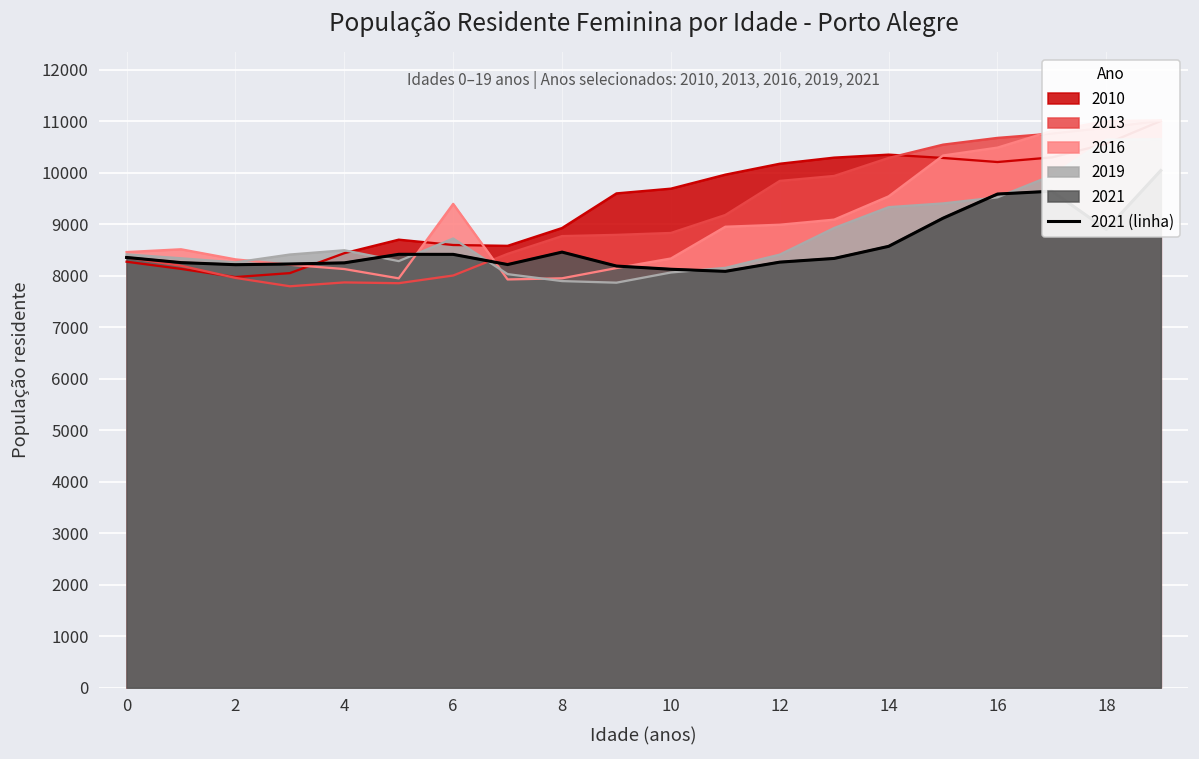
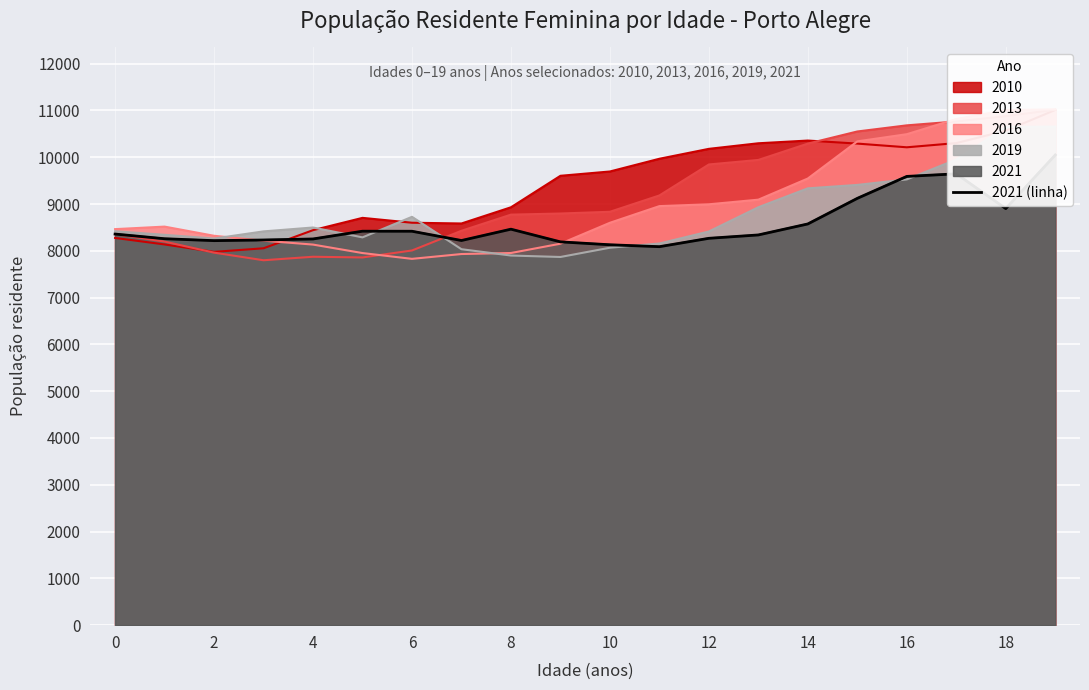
2016, 6: 9400 -> 7800
2016, 10: 8300 -> 8600
